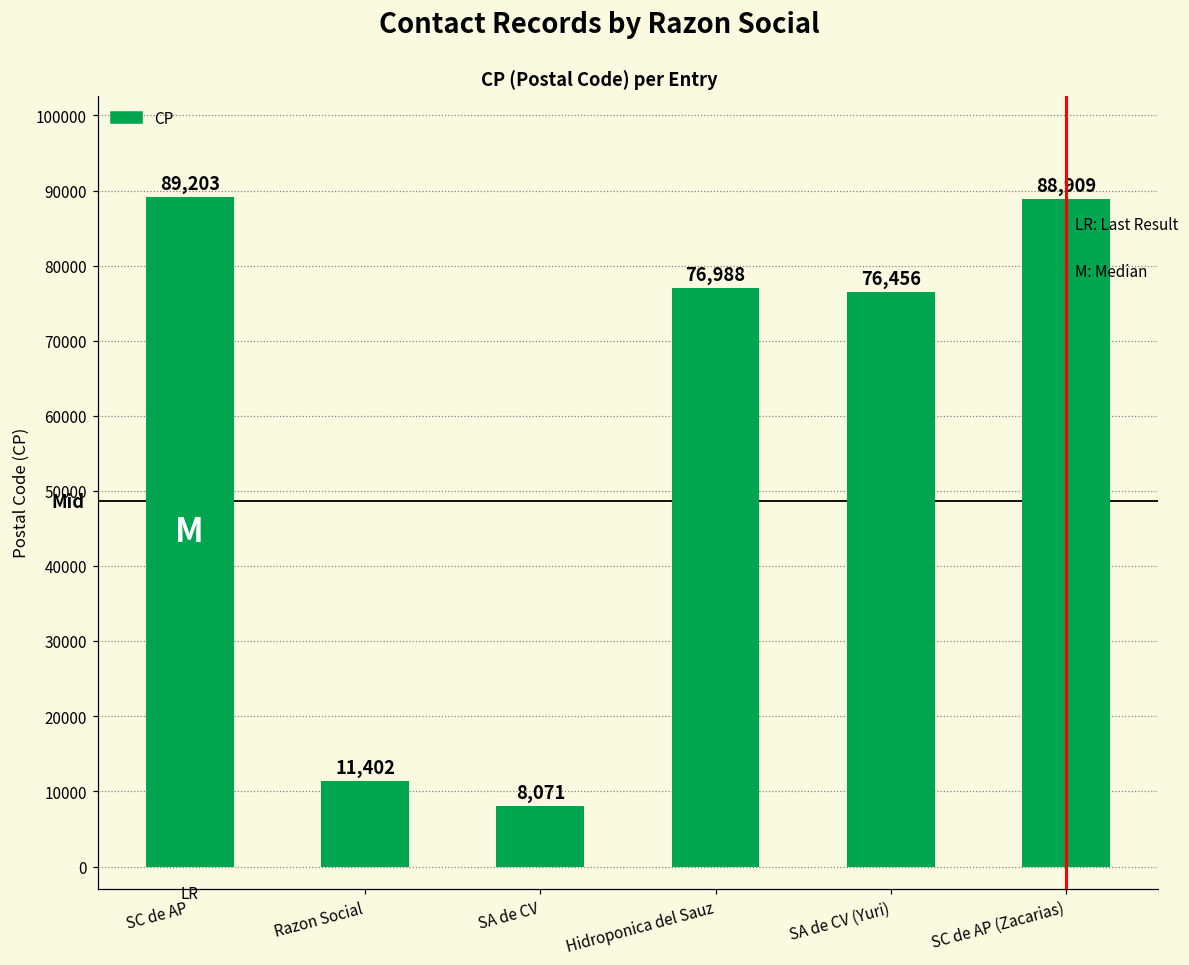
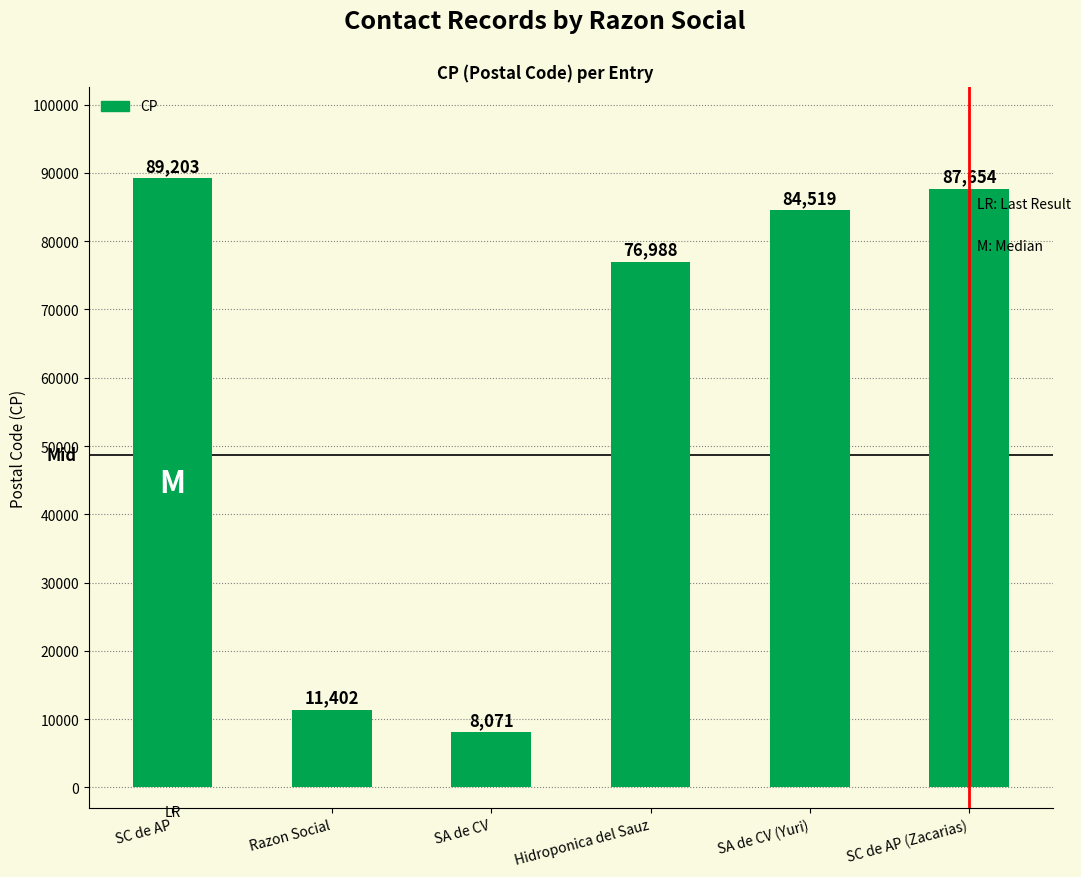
SA de CV (Yuri): 76,456 -> 84,519
SC de AP (Zacarias): 88,909 -> 87,654
